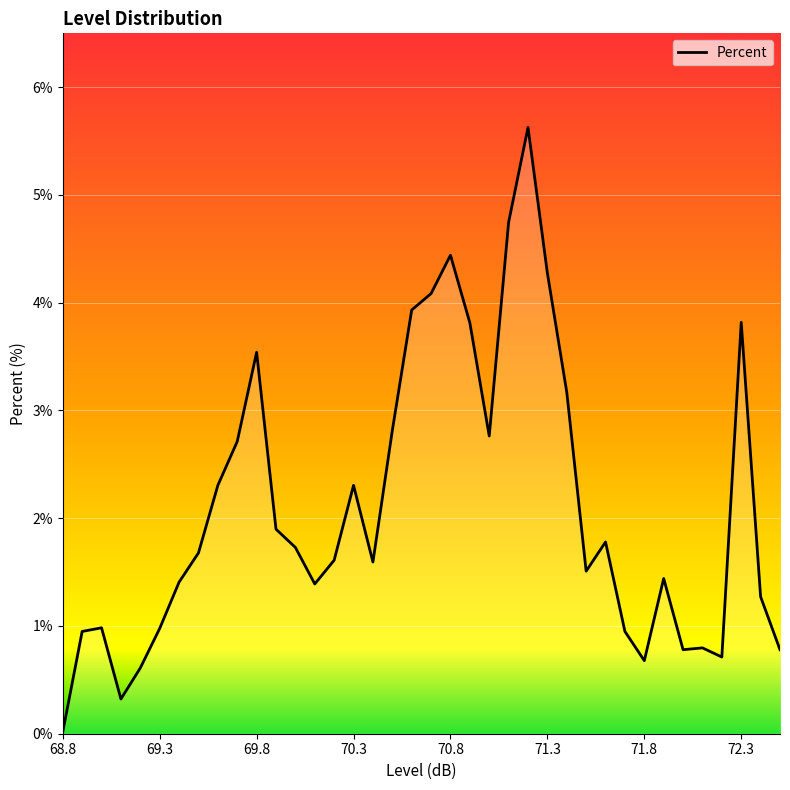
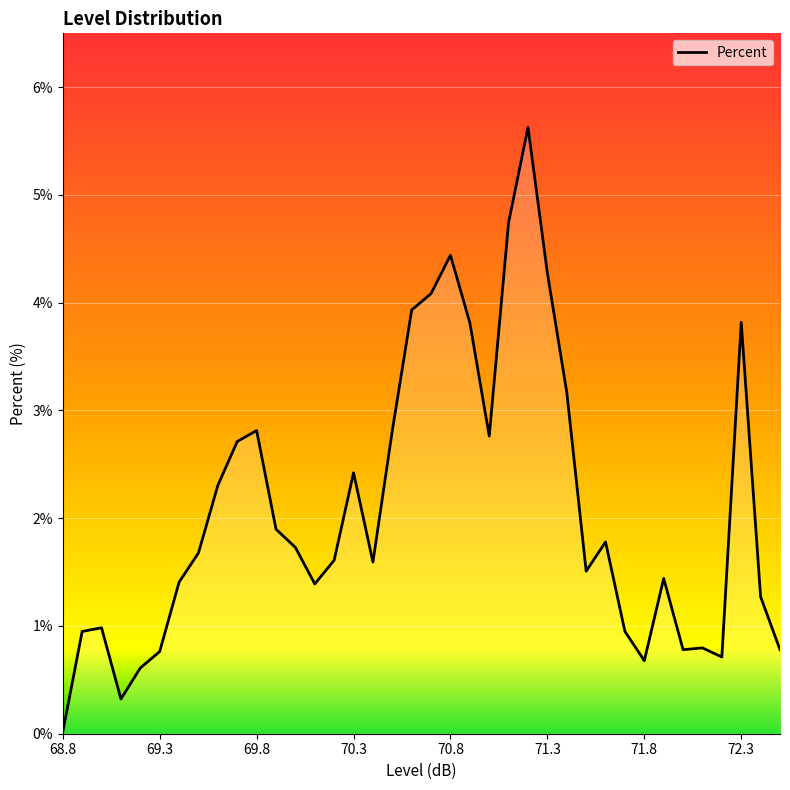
69.3: 0.98% -> 0.76%
69.8: 3.54% -> 2.81%
70.3: 2.31% -> 2.42%
